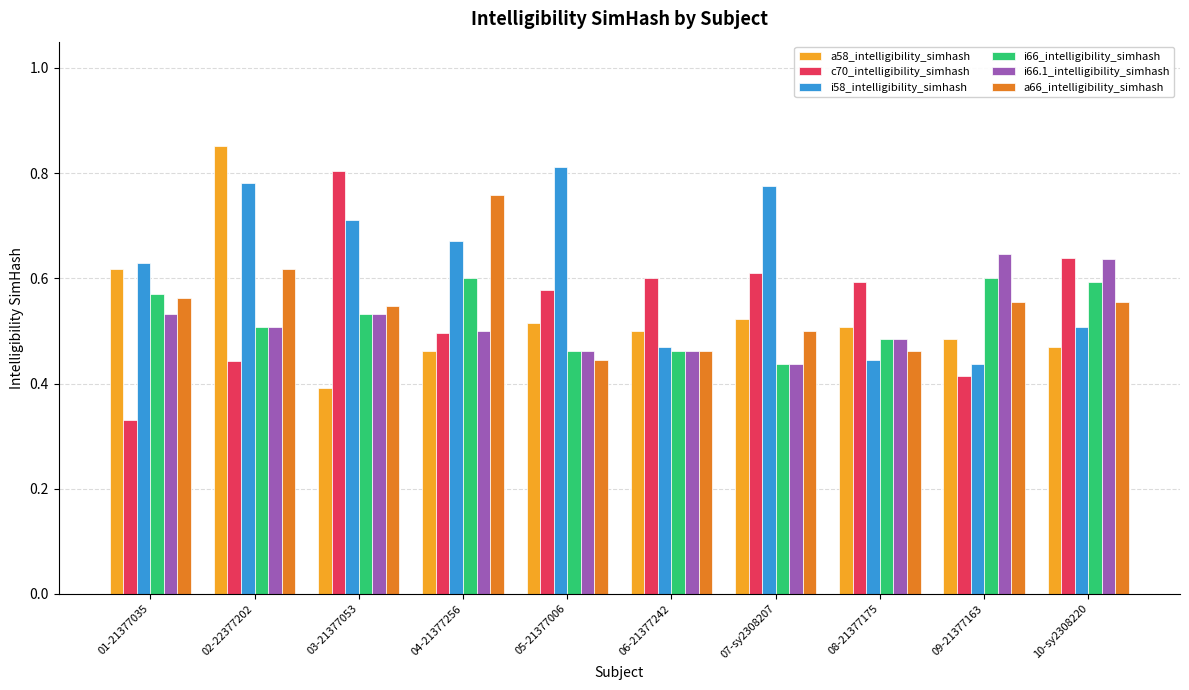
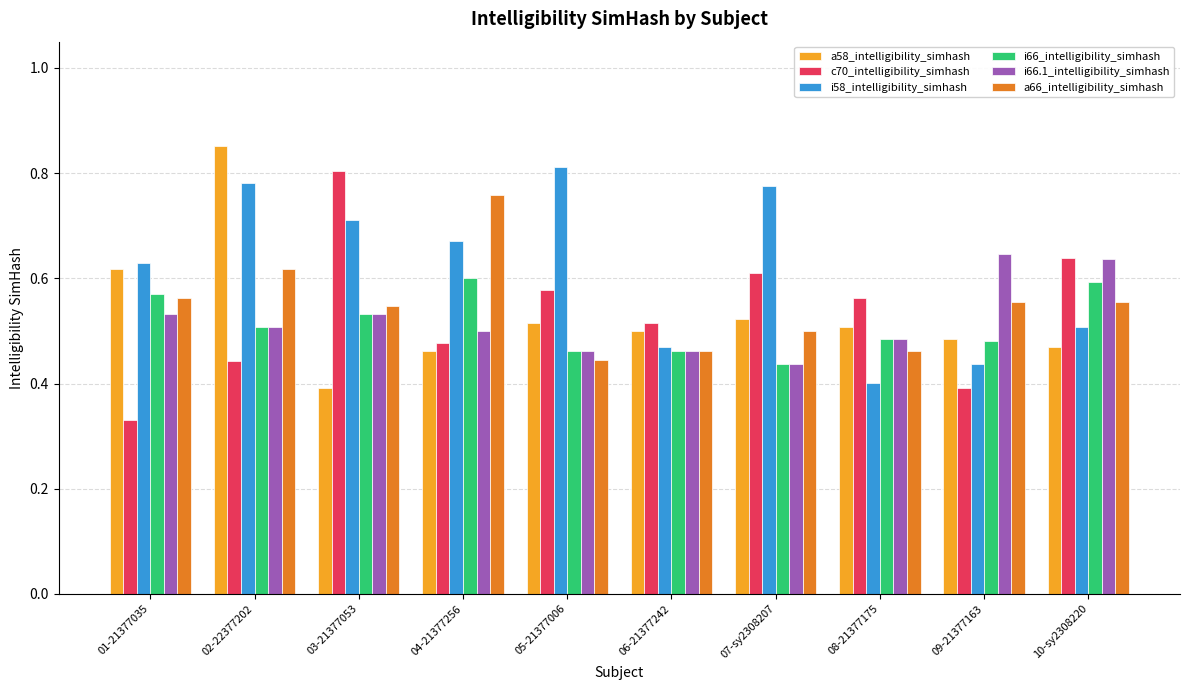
c70_intelligibility_simhash, 04-21377256: 0.50 -> 0.48
c70_intelligibility_simhash, 06-21377242: 0.60 -> 0.51
c70_intelligibility_simhash, 08-21377175: 0.59 -> 0.56
i58_intelligibility_simhash, 08-21377175: 0.45 -> 0.40
c70_intelligibility_simhash, 09-21377163: 0.41 -> 0.39
i66_intelligibility_simhash, 09-21377163: 0.60 -> 0.48
